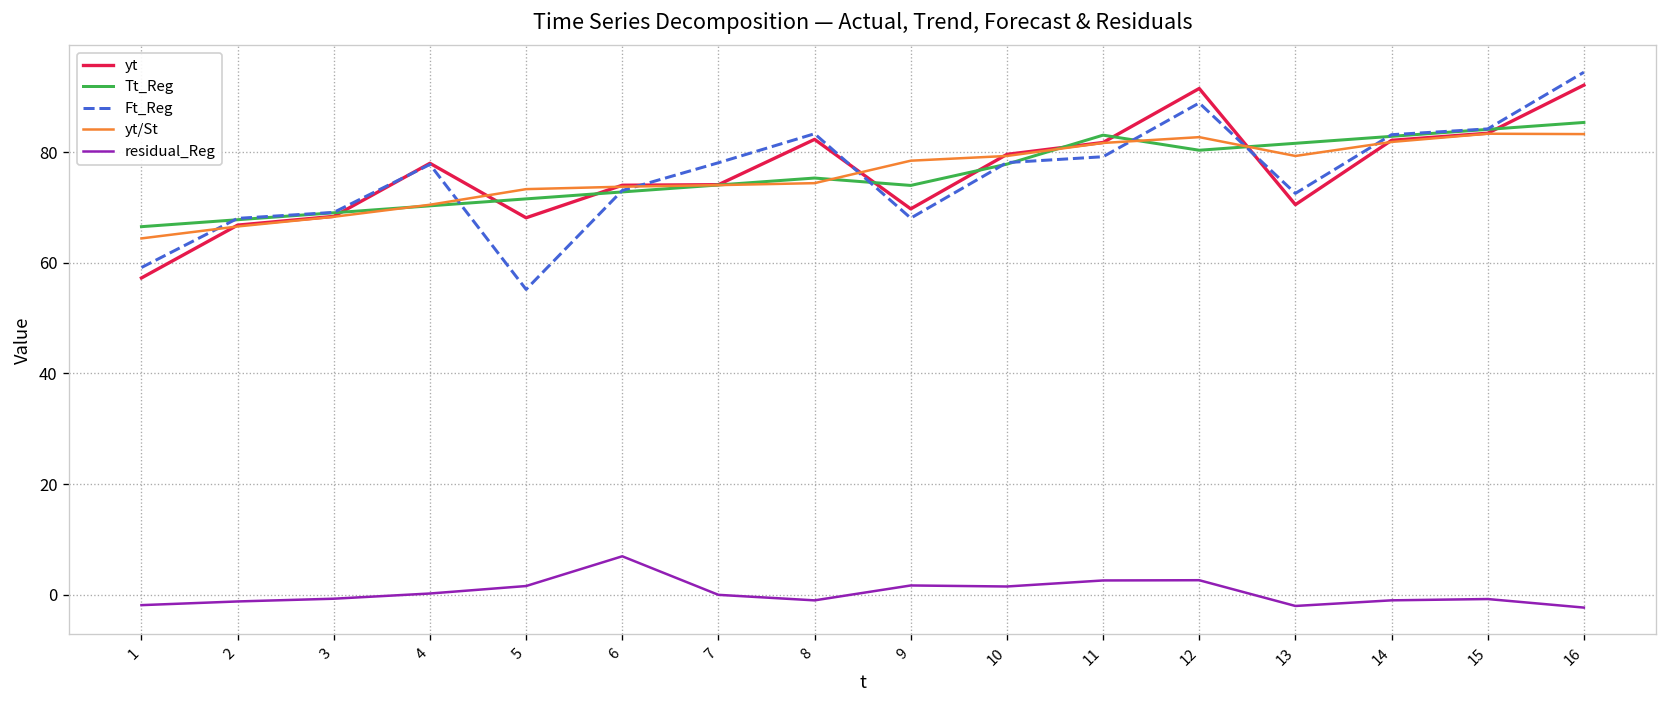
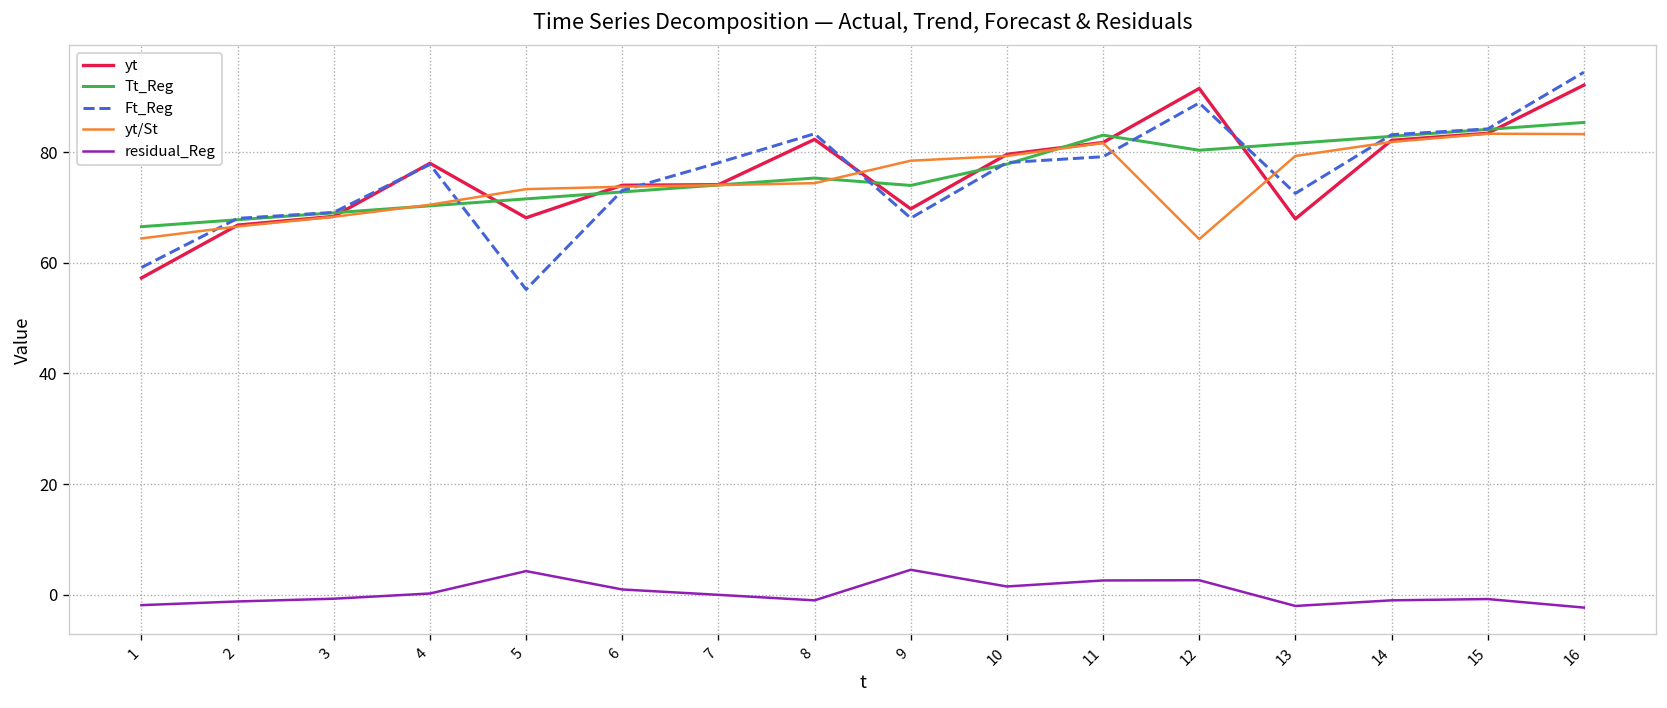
residual_Reg, 5: 2 -> 4
residual_Reg, 6: 7 -> 1
residual_Reg, 9: 2 -> 5
yt/St, 12: 83 -> 64
yt, 13: 71 -> 68
